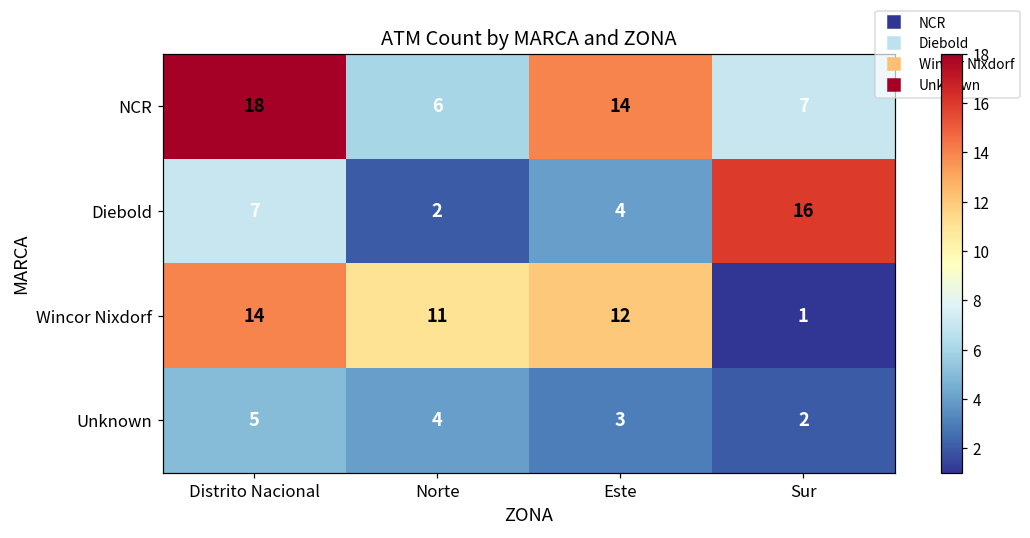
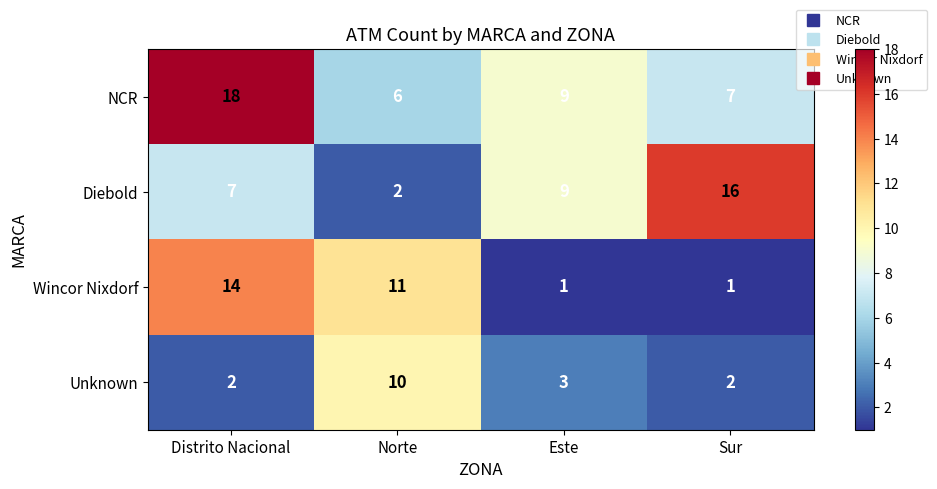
NCR, Este: 14 -> 9
Diebold, Este: 4 -> 9
Wincor Nixdorf, Este: 12 -> 1
Unknown, Distrito Nacional: 5 -> 2
Unknown, Norte: 4 -> 10
